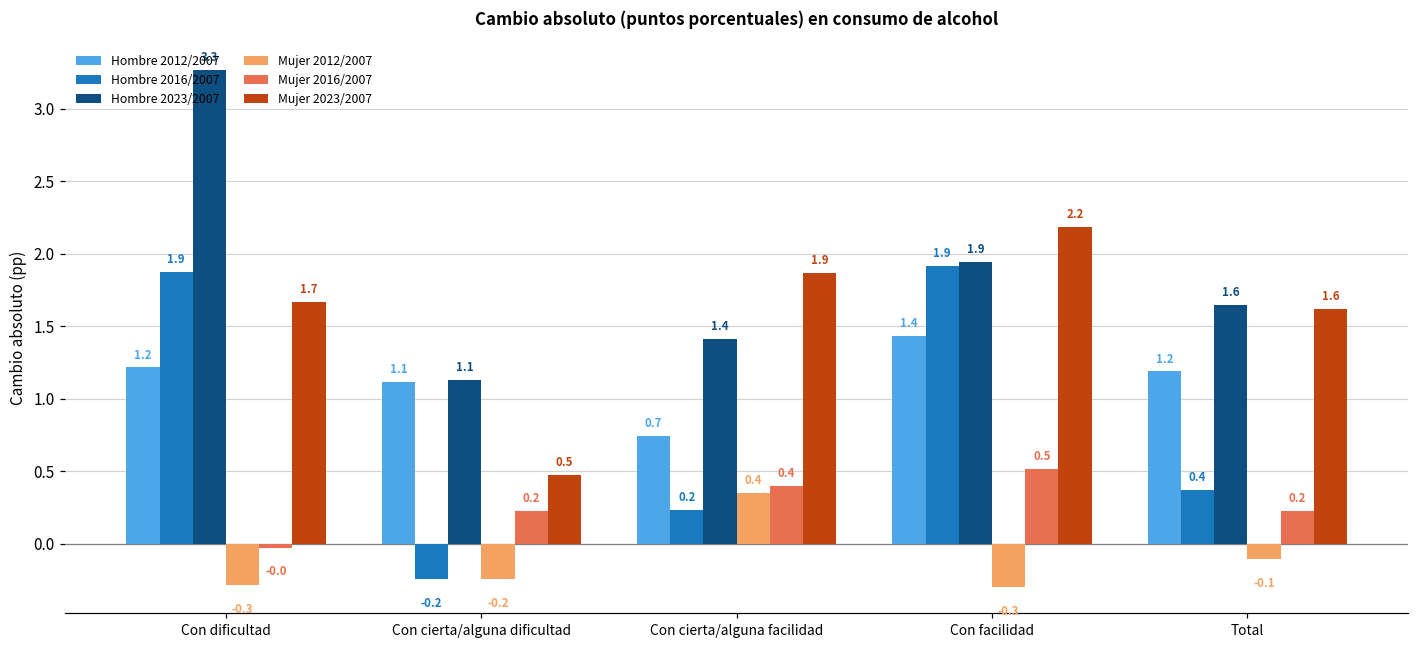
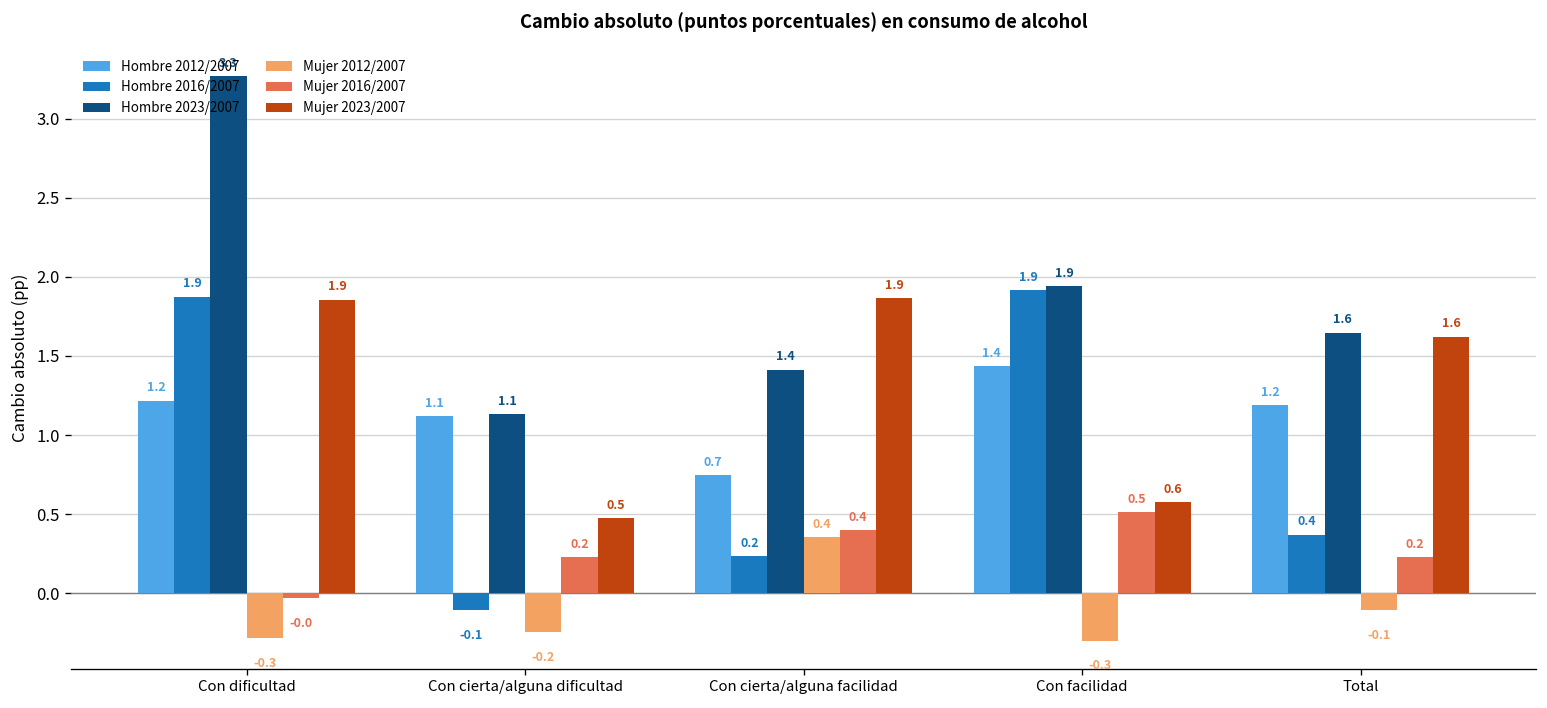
Mujer 2023/2007, Con dificultad: 1.7 -> 1.9
Hombre 2016/2007, Con cierta/alguna dificultad: -0.2 -> -0.1
Mujer 2023/2007, Con facilidad: 2.2 -> 0.6
